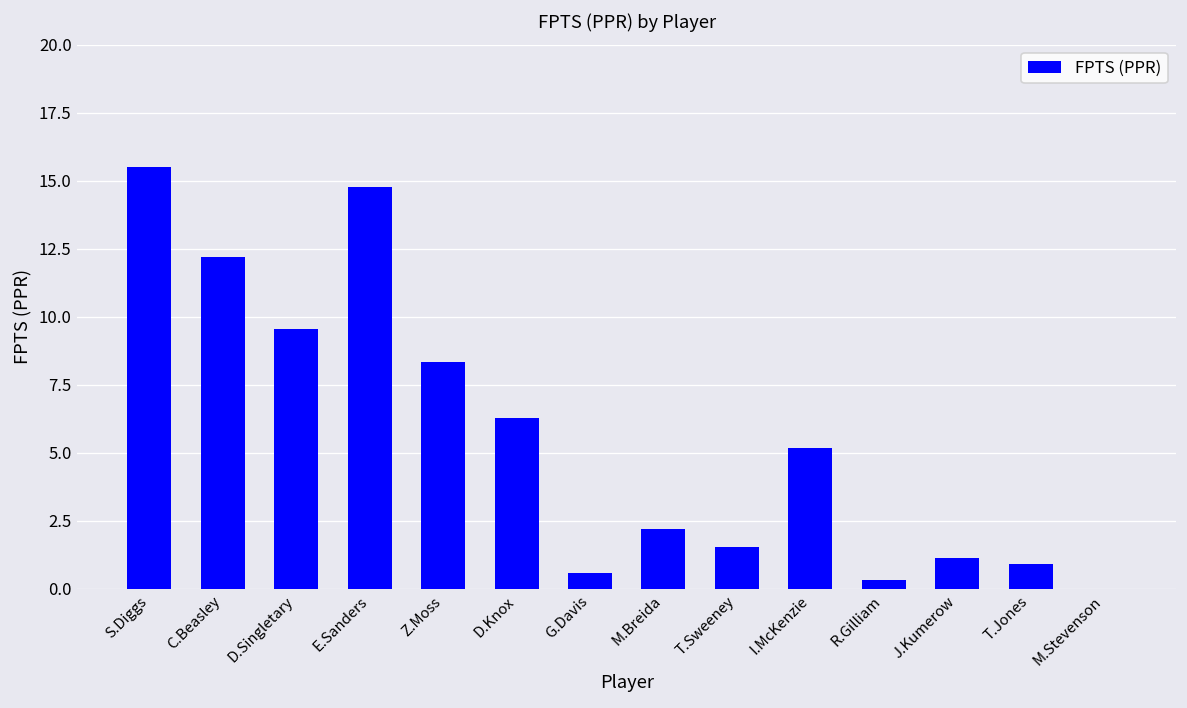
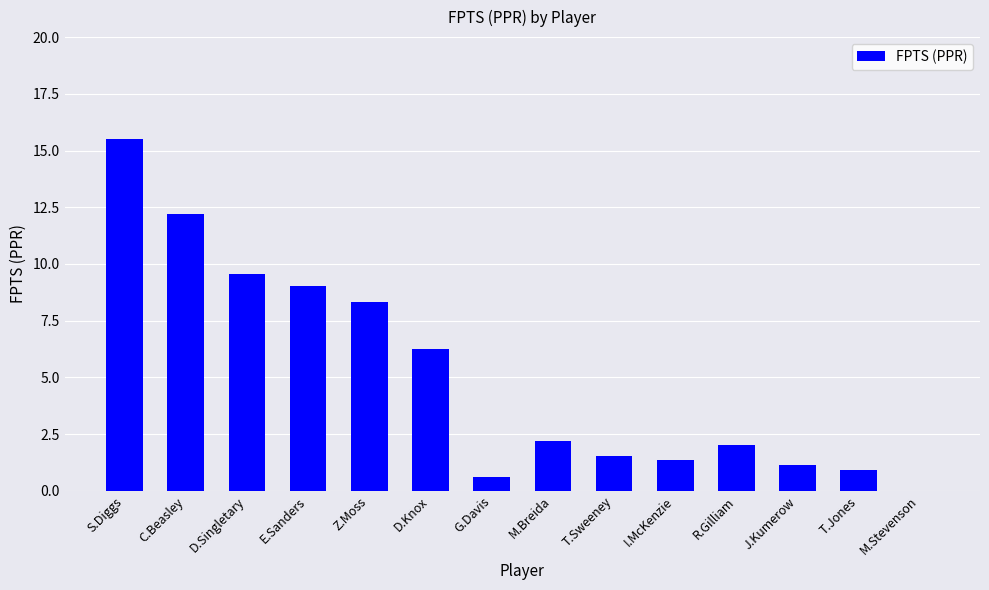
E.Sanders: 14.8 -> 9.0
I.McKenzie: 5.2 -> 1.4
R.Gilliam: 0.3 -> 2.0
